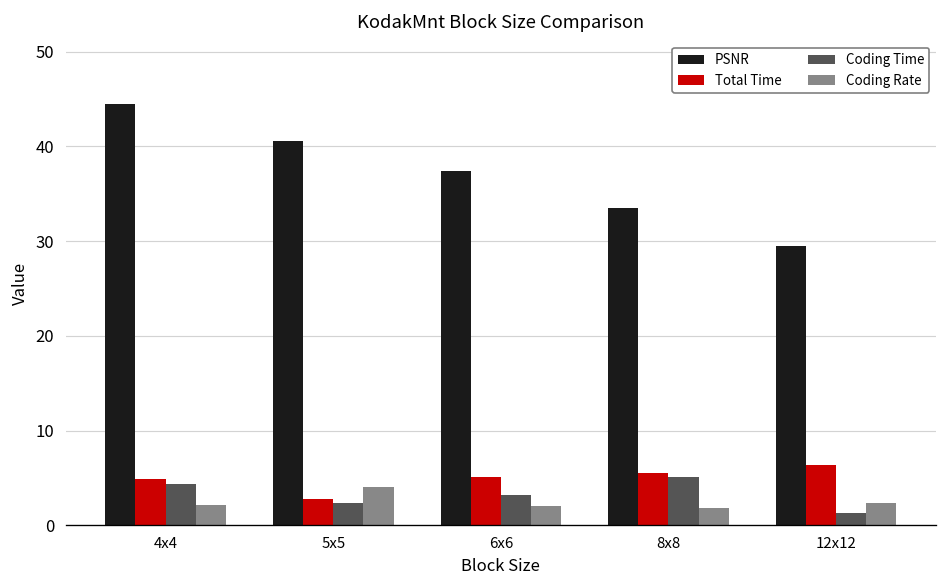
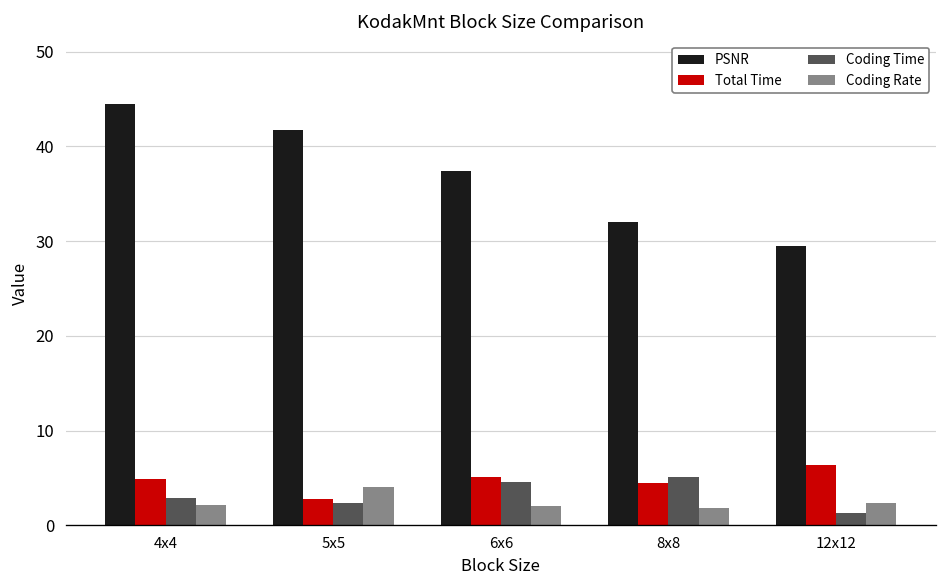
Coding Time, 4x4: 4 -> 3
PSNR, 5x5: 41 -> 42
Coding Time, 6x6: 3 -> 5
PSNR, 8x8: 34 -> 32
Total Time, 8x8: 6 -> 4
